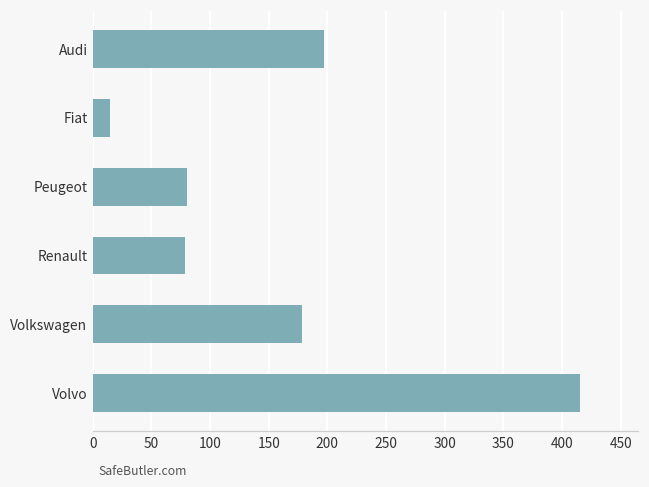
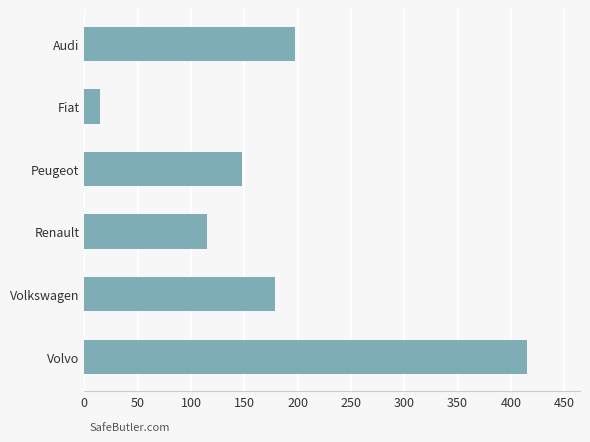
Peugeot: 80 -> 148
Renault: 78 -> 115
